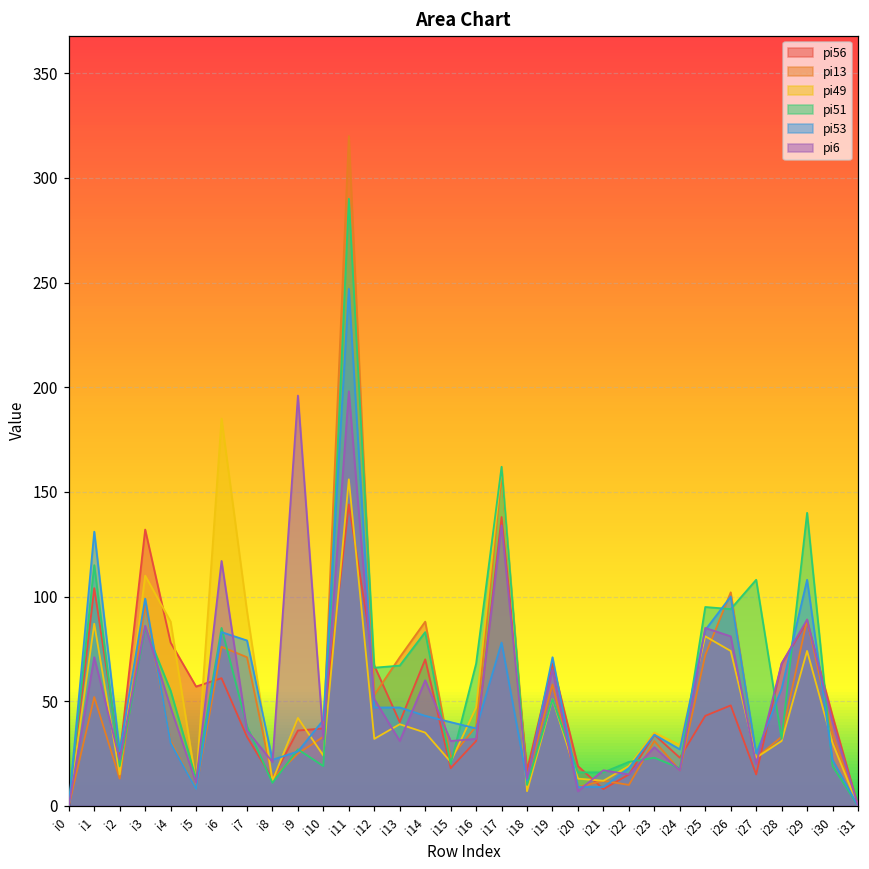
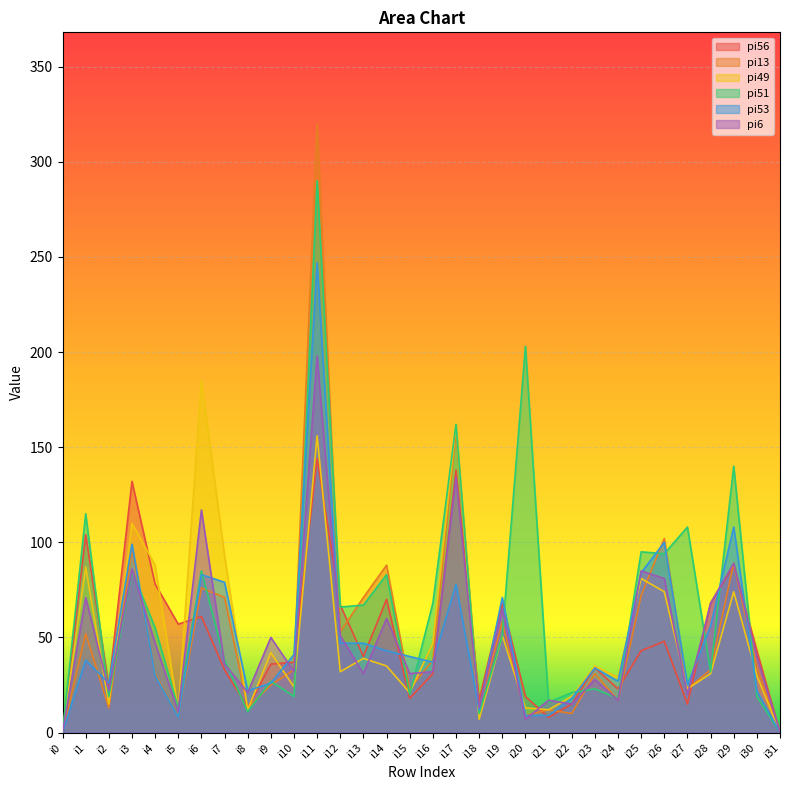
pi53, i1: 131 -> 38
pi6, i9: 196 -> 50
pi51, i20: 16 -> 203
